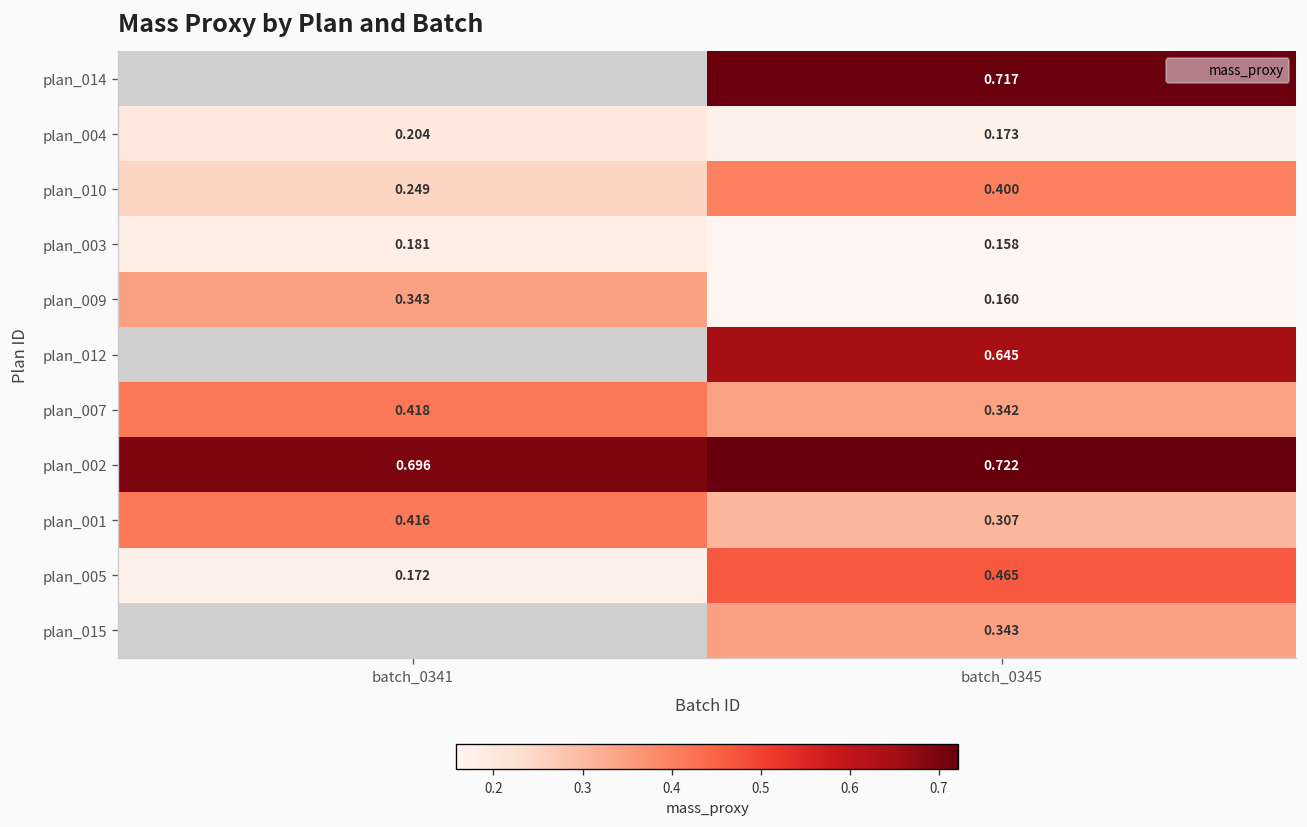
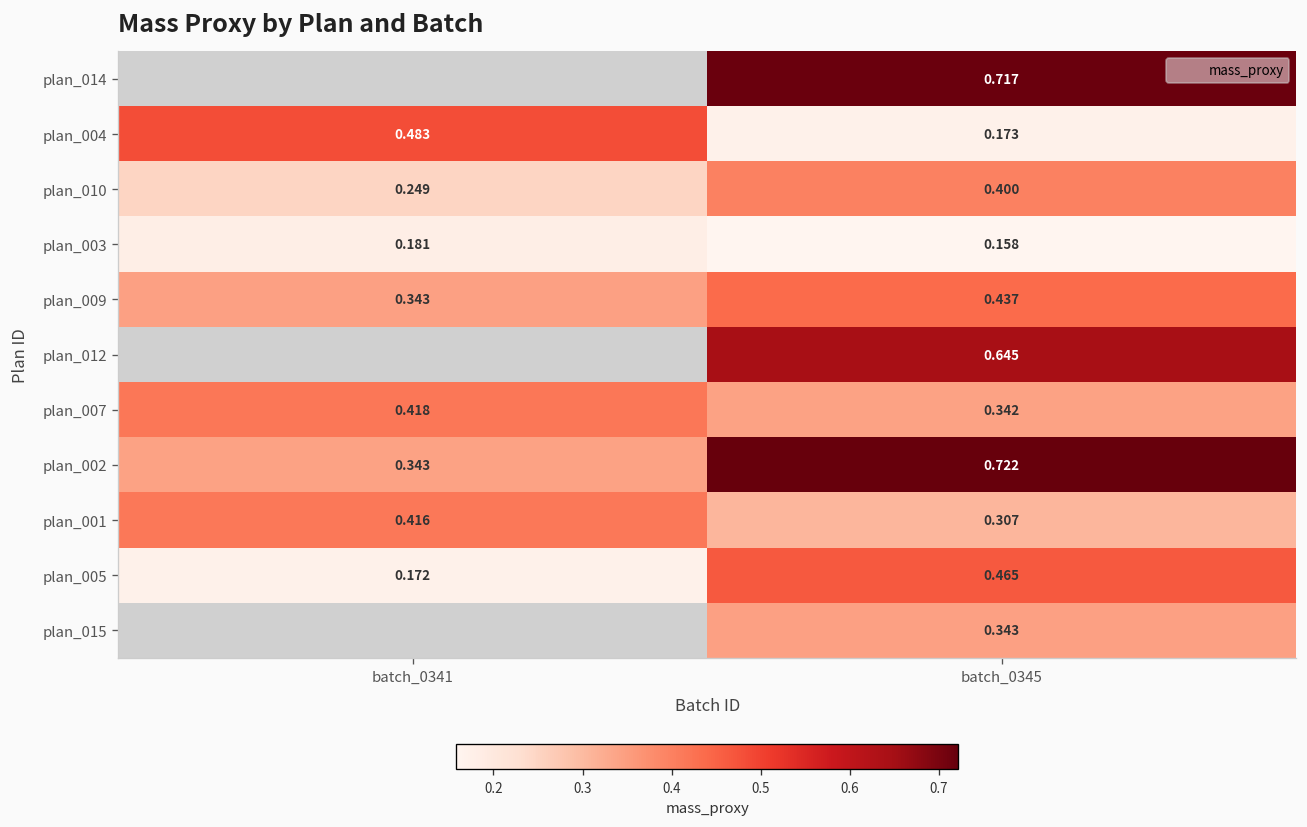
plan_004, batch_0341: 0.204 -> 0.483
plan_009, batch_0345: 0.160 -> 0.437
plan_002, batch_0341: 0.696 -> 0.343
